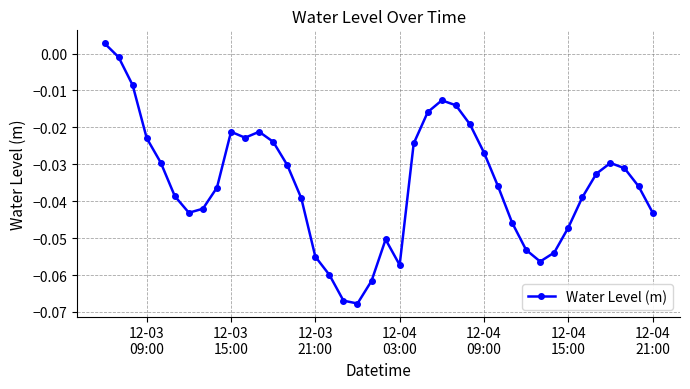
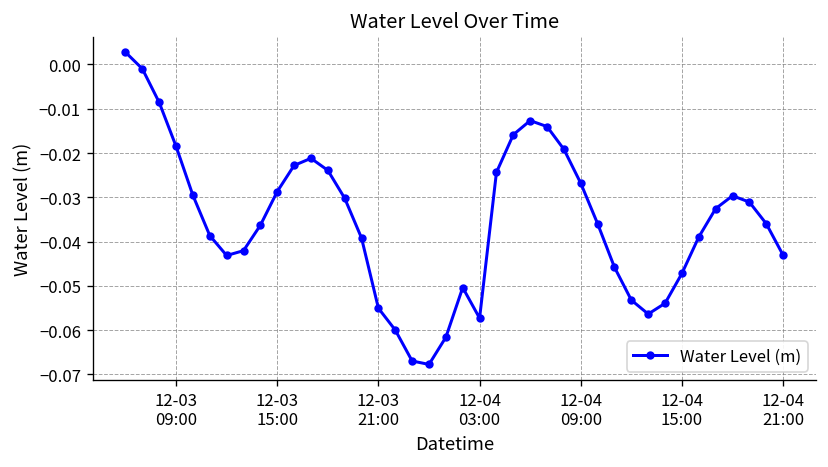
12-03 09:00: -0.023 -> -0.018
12-03 15:00: -0.021 -> -0.029
